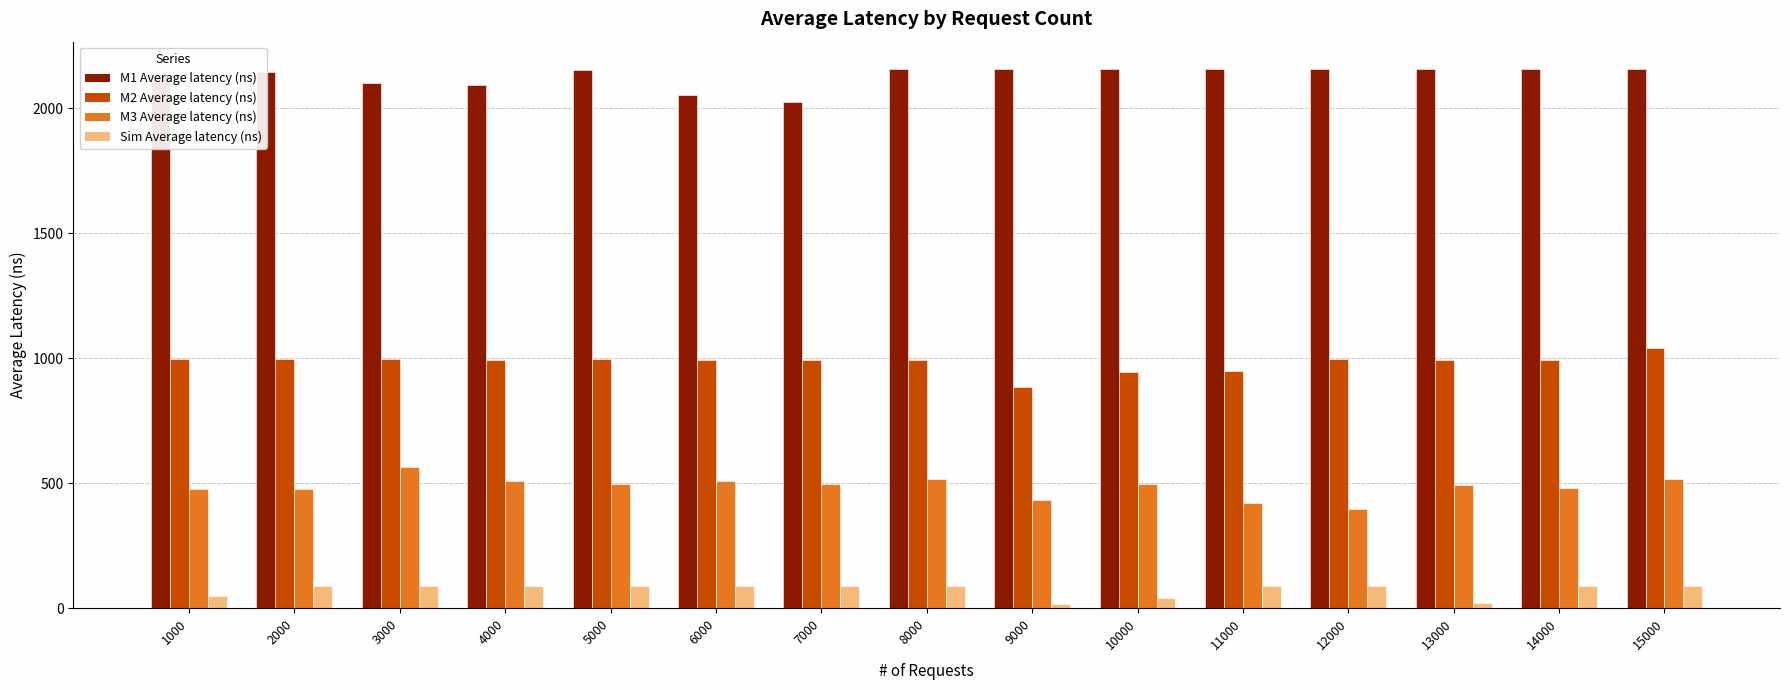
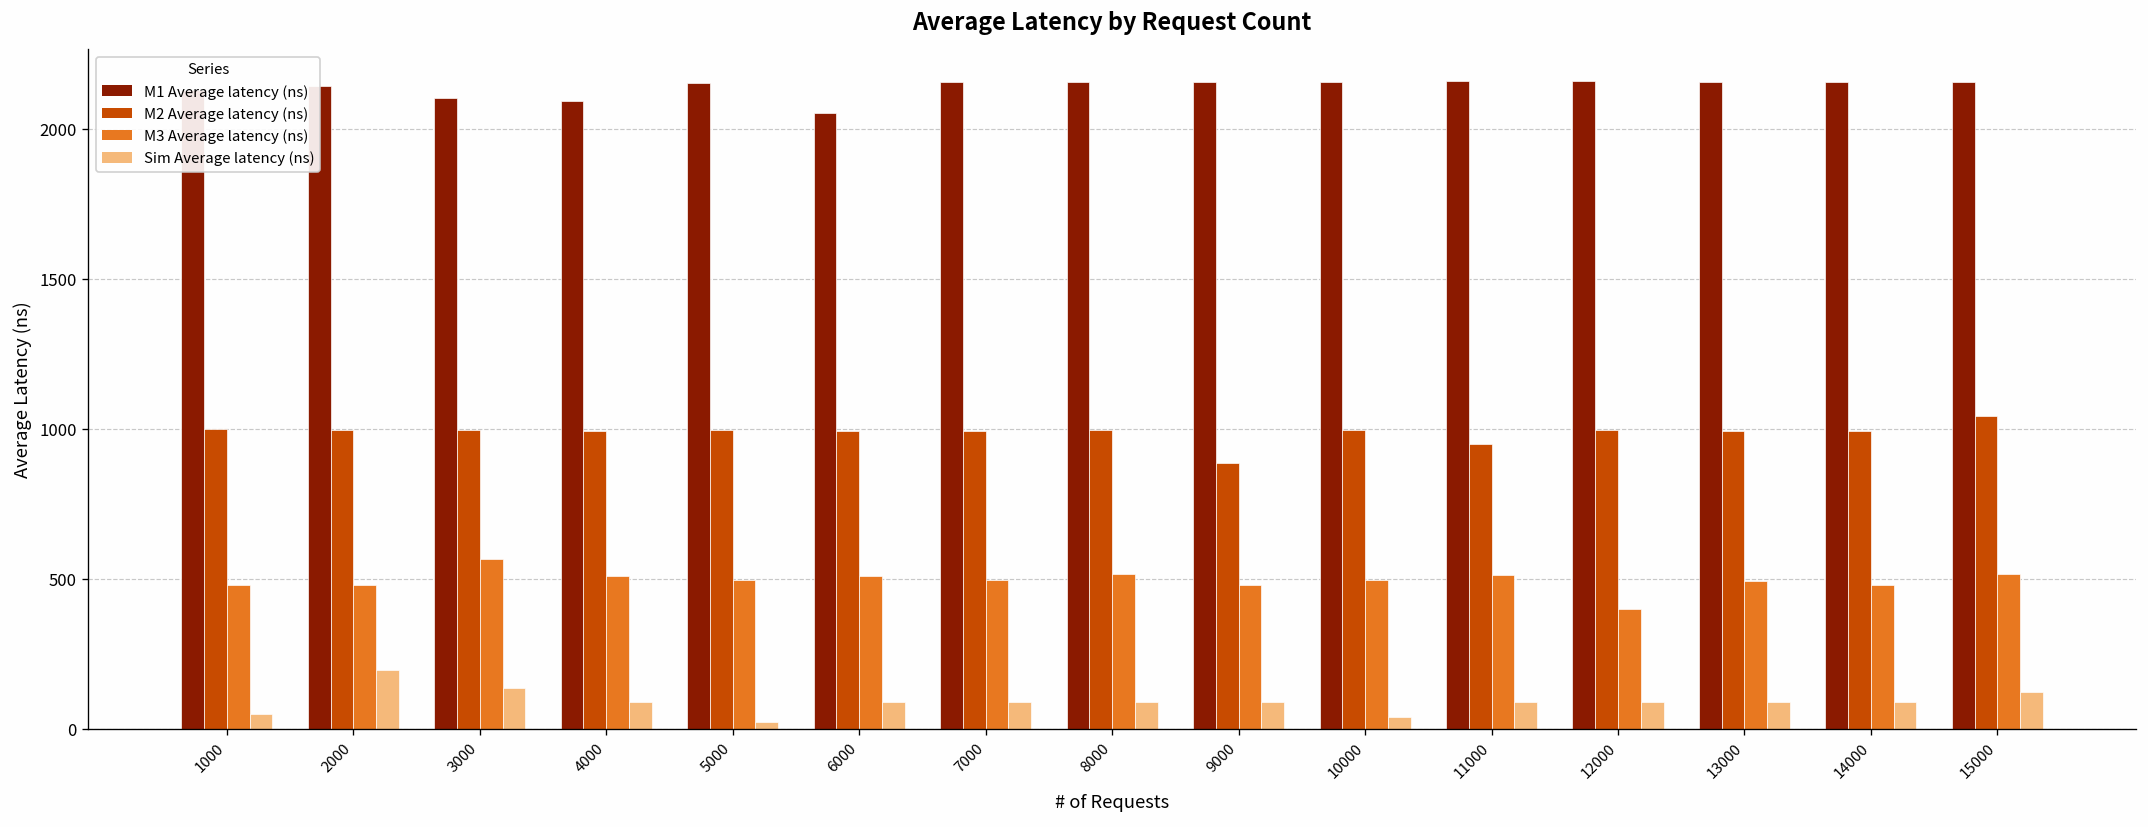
Sim Average latency (ns), 2000: 90 -> 200
Sim Average latency (ns), 3000: 90 -> 140
Sim Average latency (ns), 5000: 90 -> 20
M1 Average latency (ns), 7000: 2020 -> 2150
M3 Average latency (ns), 9000: 430 -> 480
Sim Average latency (ns), 9000: 20 -> 90
M2 Average latency (ns), 10000: 940 -> 990
M3 Average latency (ns), 11000: 420 -> 510
Sim Average latency (ns), 13000: 20 -> 90
Sim Average latency (ns), 15000: 90 -> 120
